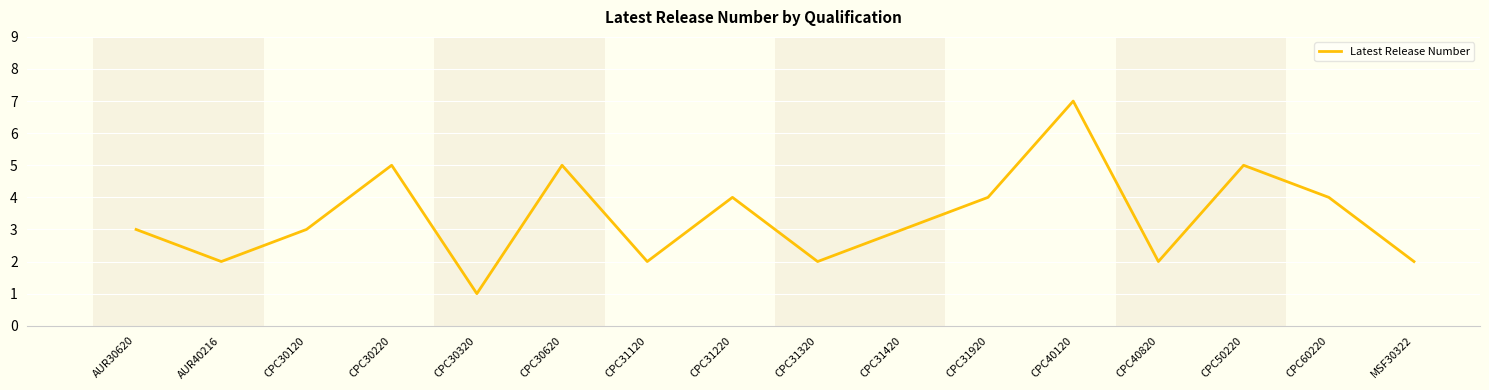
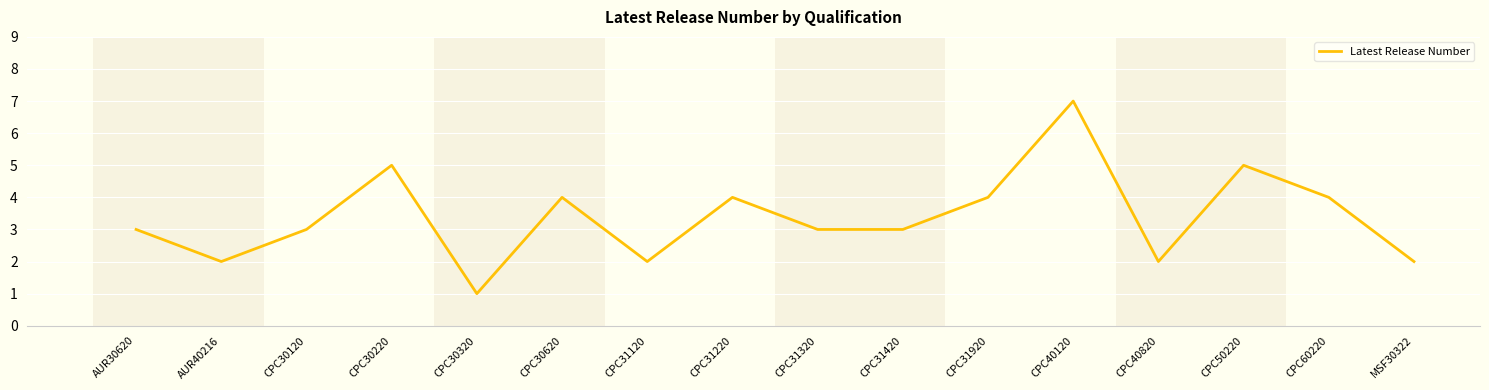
CPC30620: 5 -> 4
CPC31320: 2 -> 3
